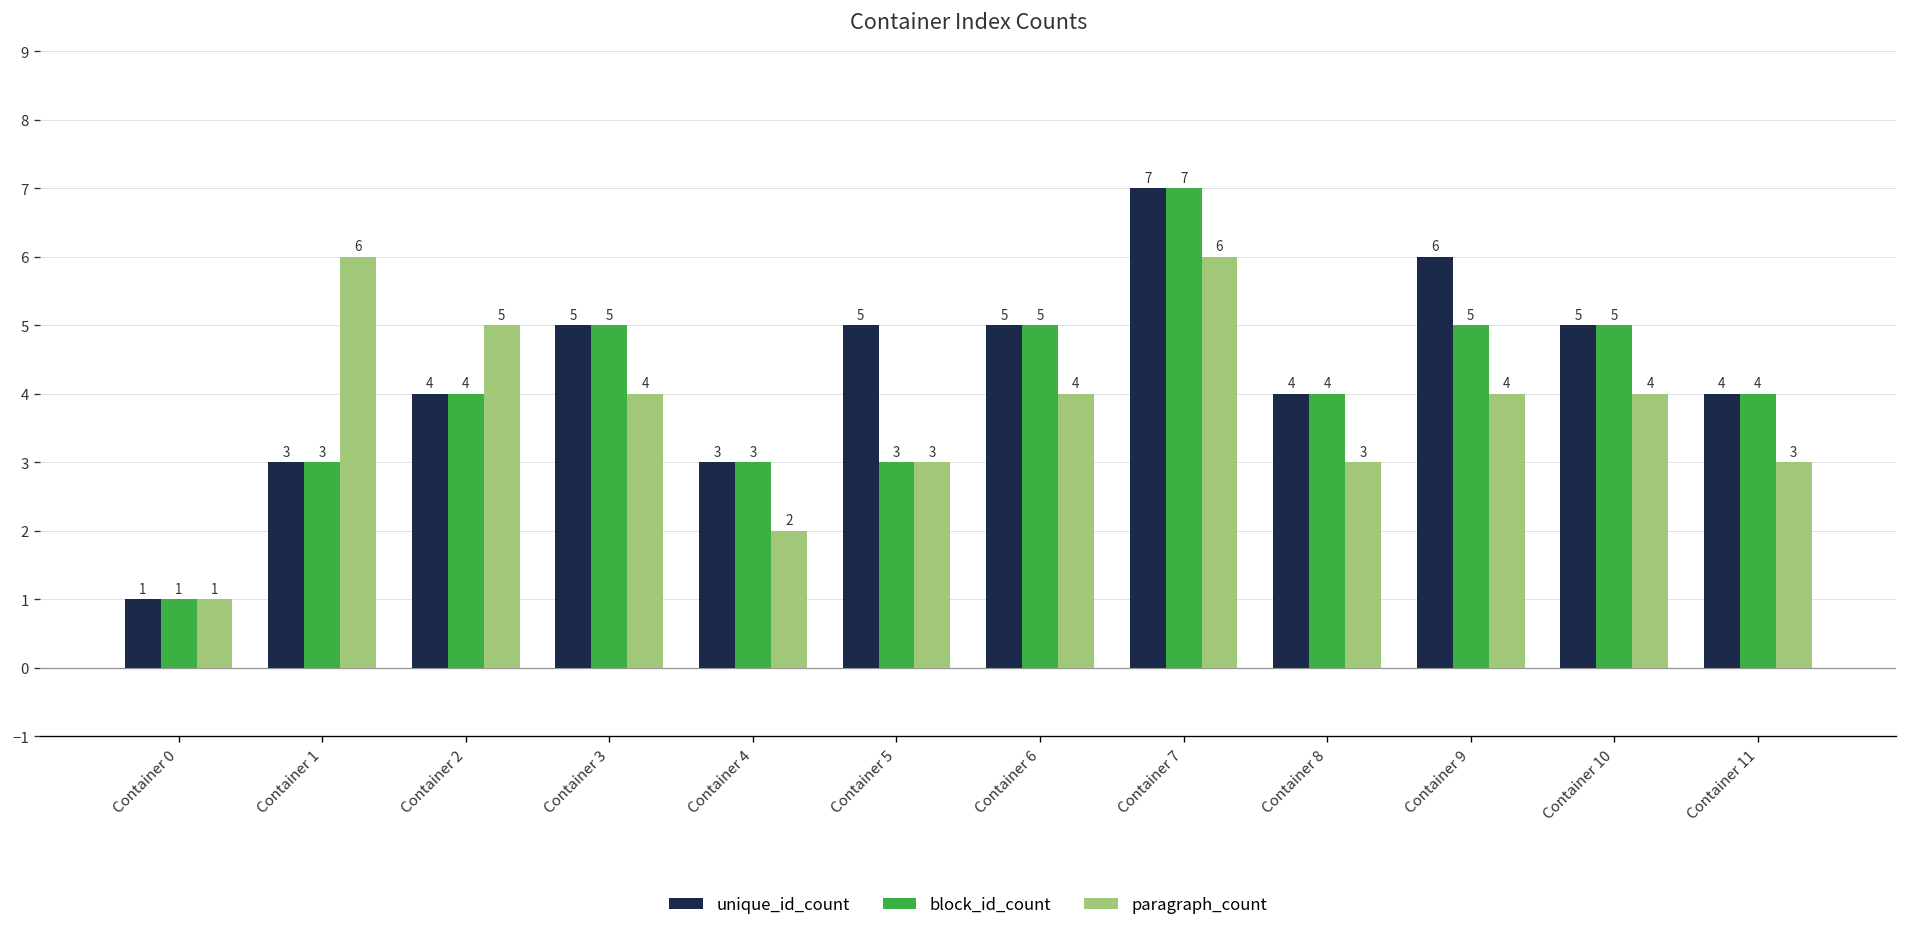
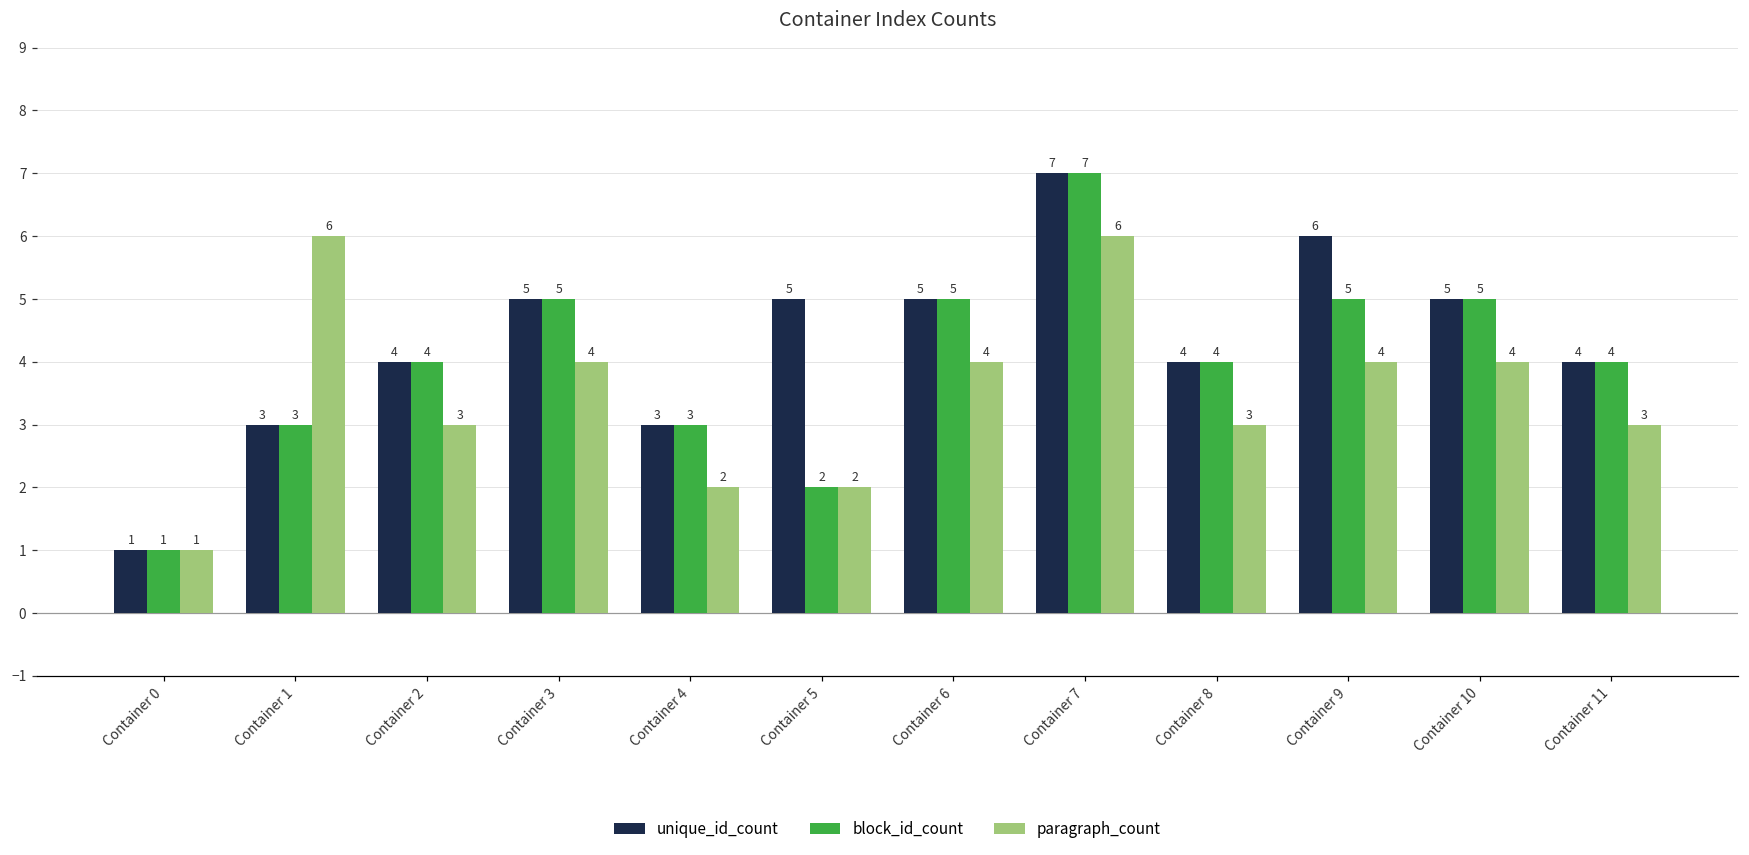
paragraph_count, Container 2: 5 -> 3
block_id_count, Container 5: 3 -> 2
paragraph_count, Container 5: 3 -> 2
